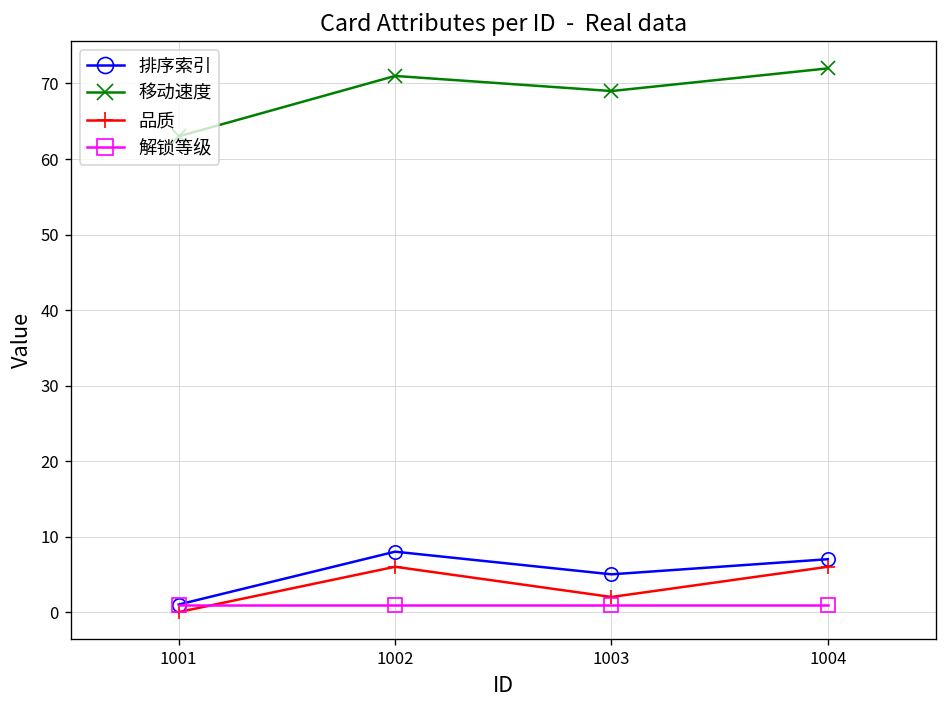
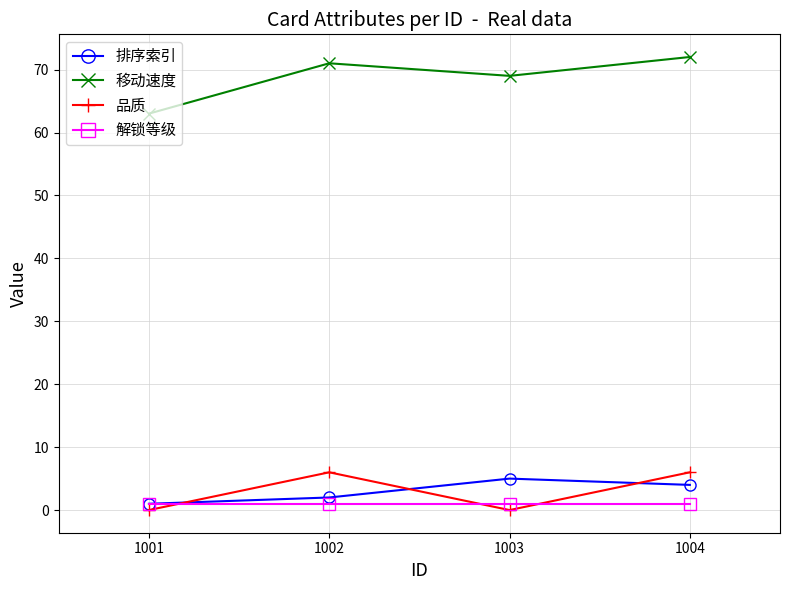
排序索引, 1002: 8 -> 2
品质, 1003: 2 -> 0
排序索引, 1004: 7 -> 4
